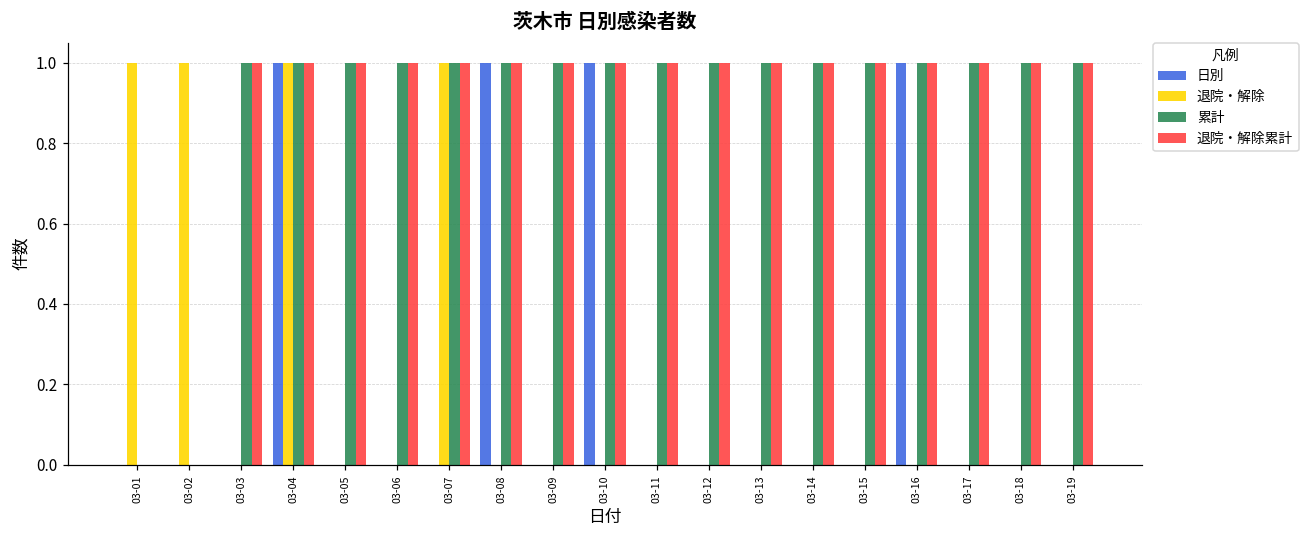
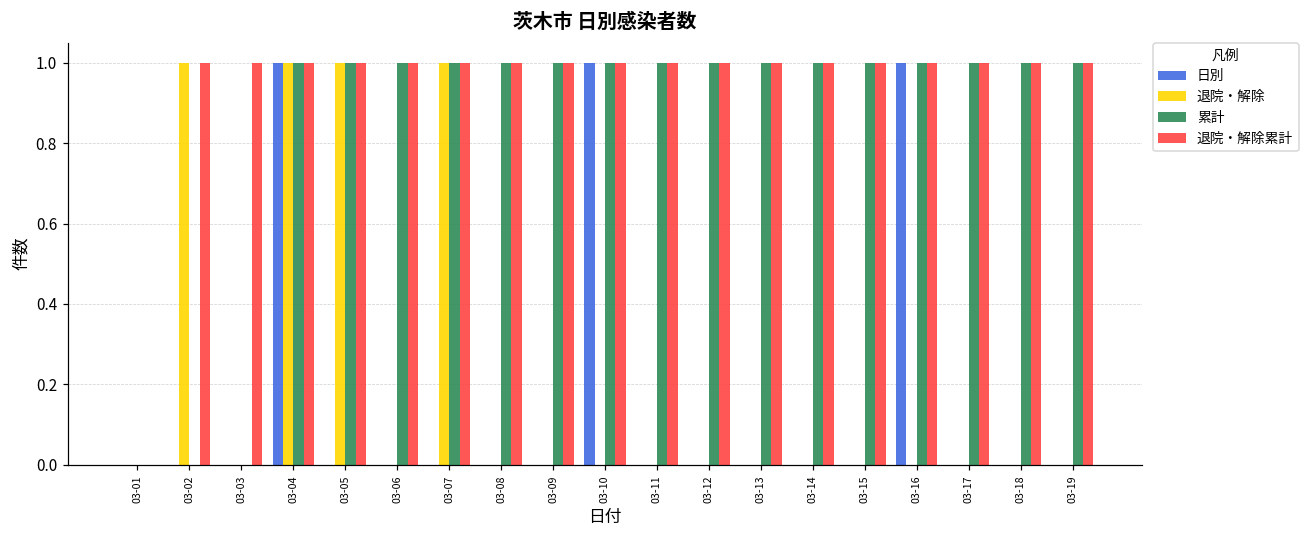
退院・解除, 03-01: 1 -> 0
退院・解除累計, 03-02: 0 -> 1
累計, 03-03: 1 -> 0
退院・解除, 03-05: 0 -> 1
日別, 03-08: 1 -> 0
